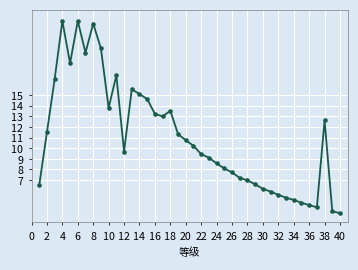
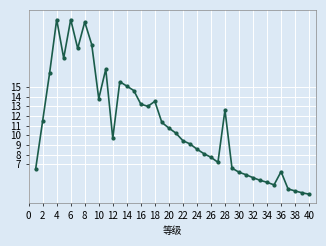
28: 7 -> 13
36: 5 -> 6
38: 13 -> 4
